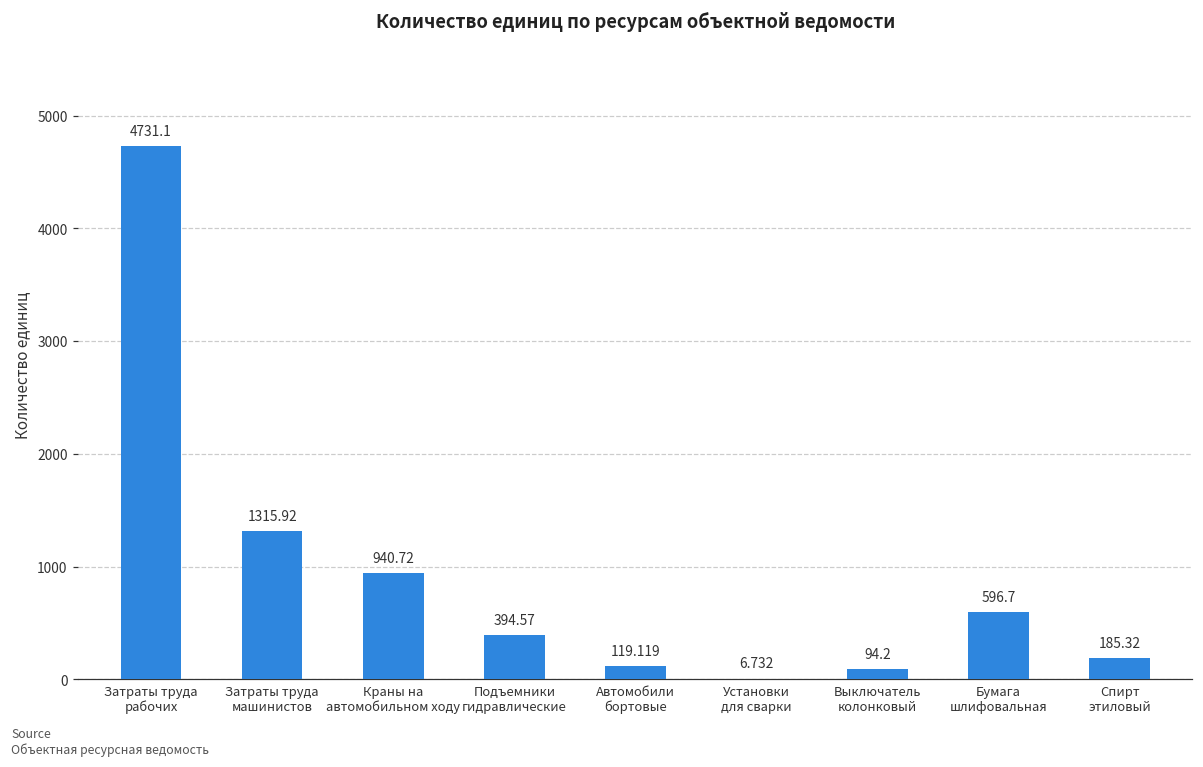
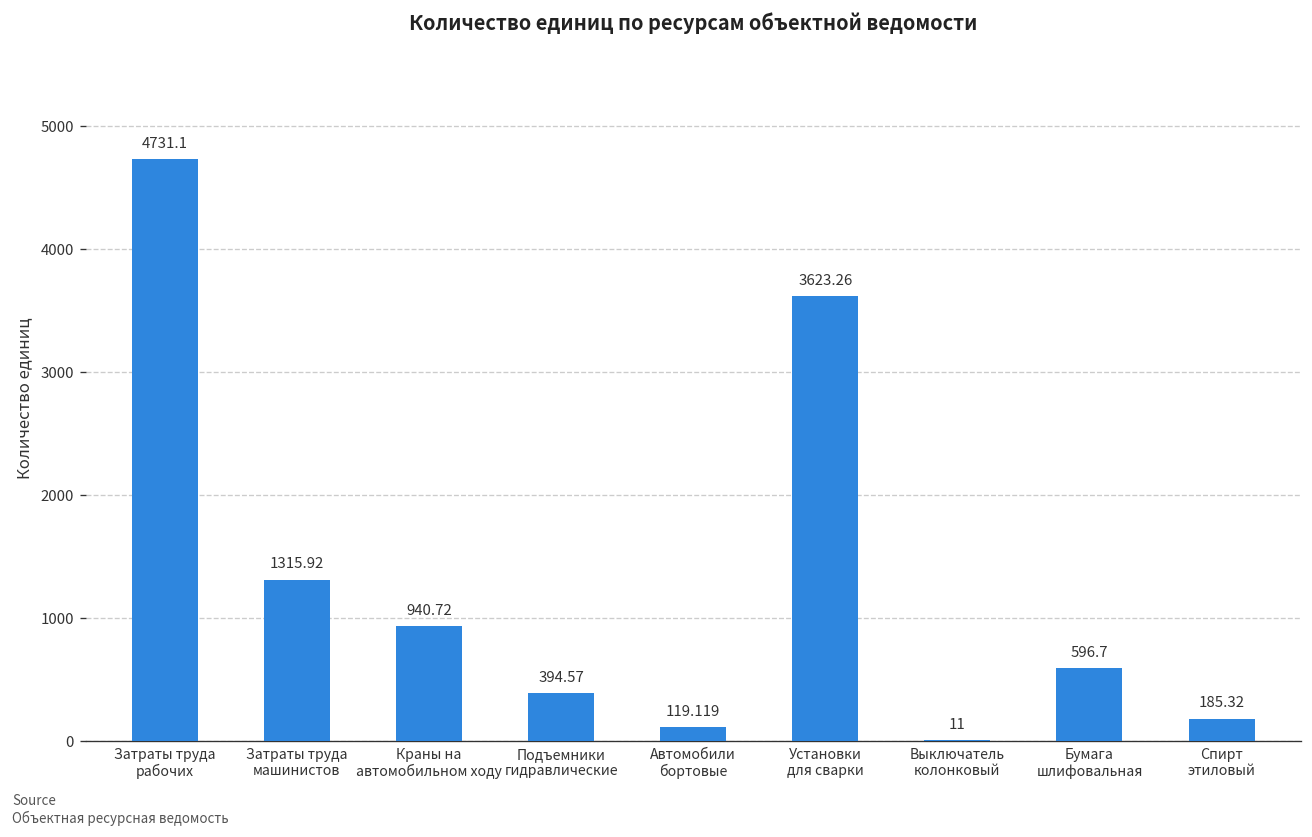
Установки для сварки: 6.732 -> 3623.26
Выключатель колонковый: 94.2 -> 11
